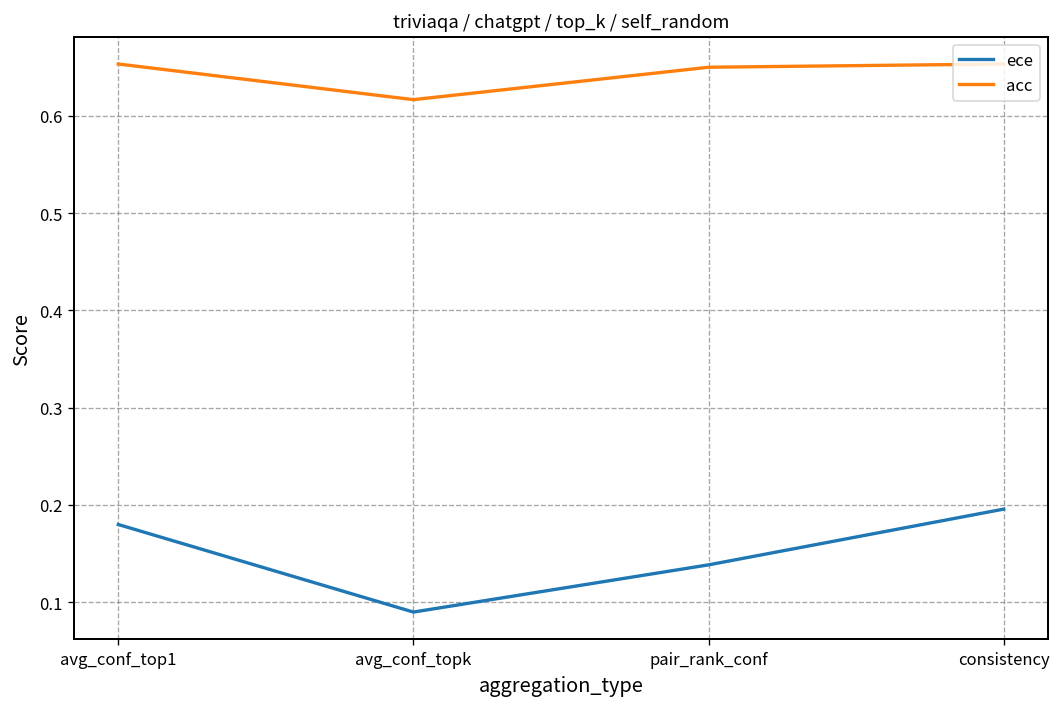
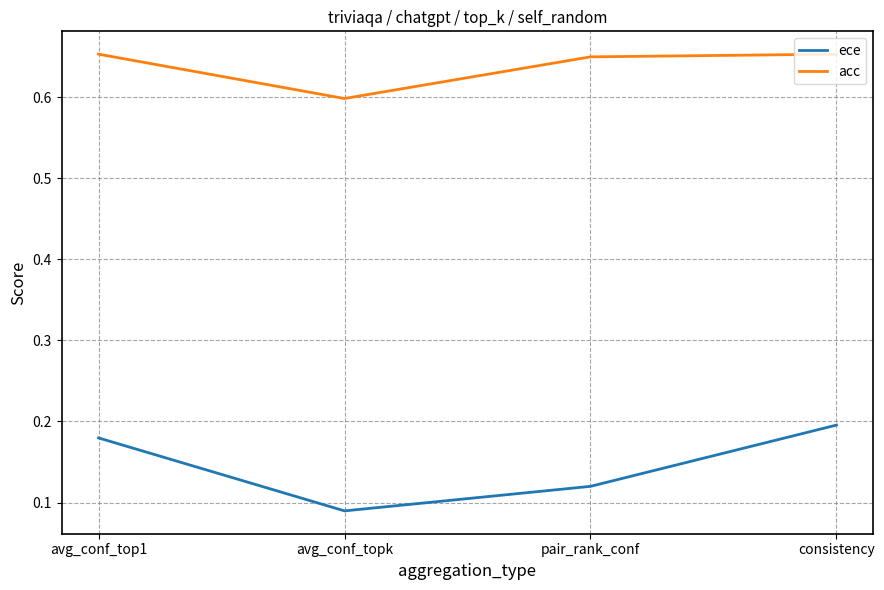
acc, avg_conf_topk: 0.62 -> 0.60
ece, pair_rank_conf: 0.14 -> 0.12
